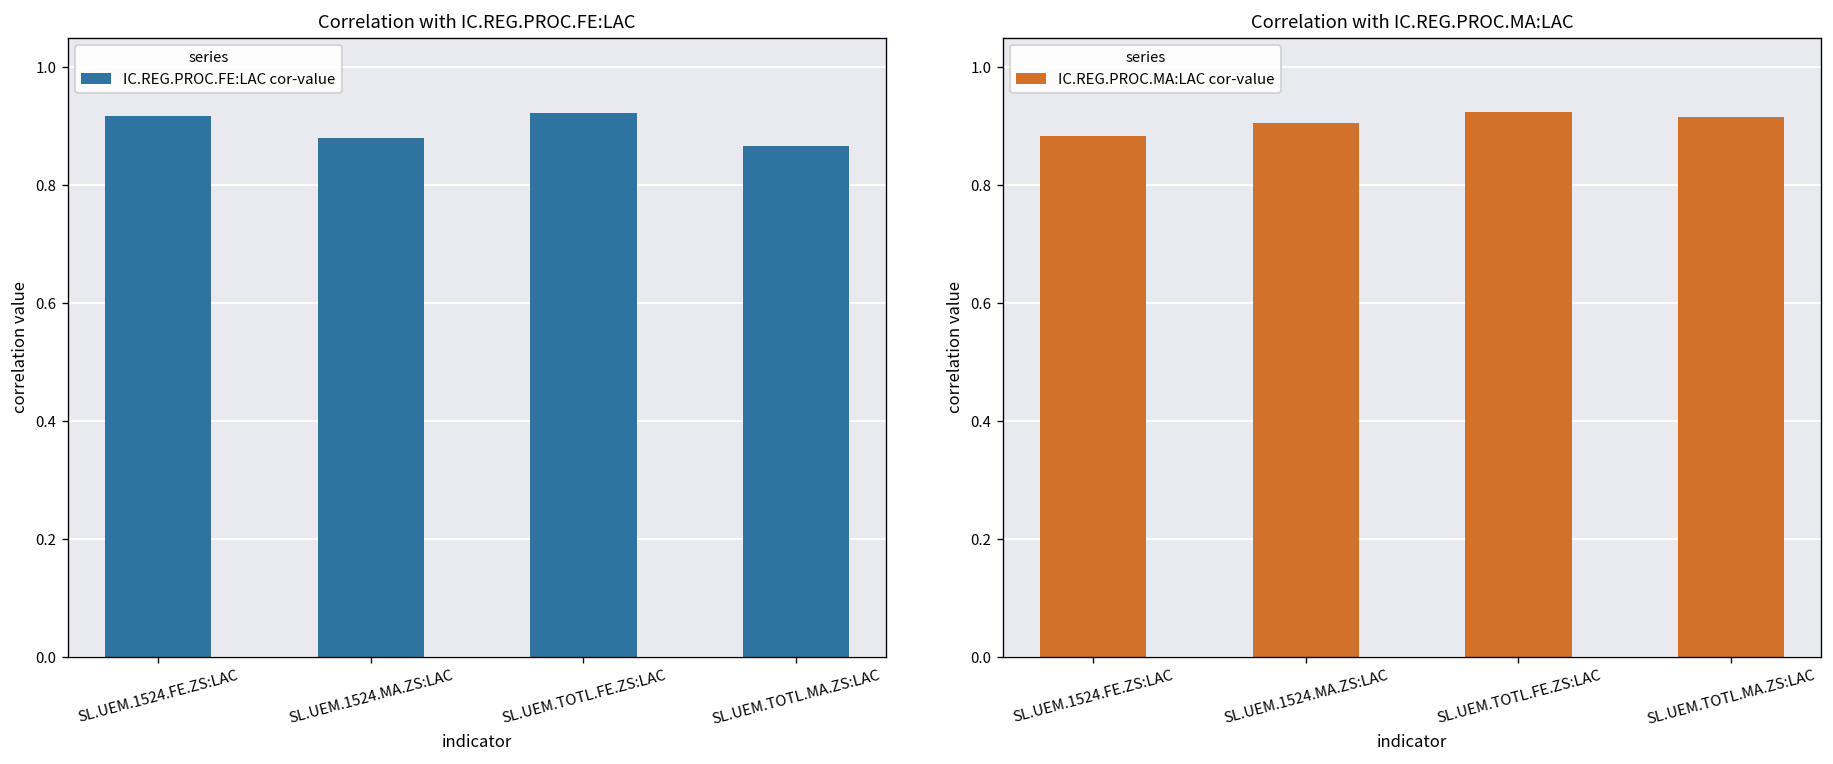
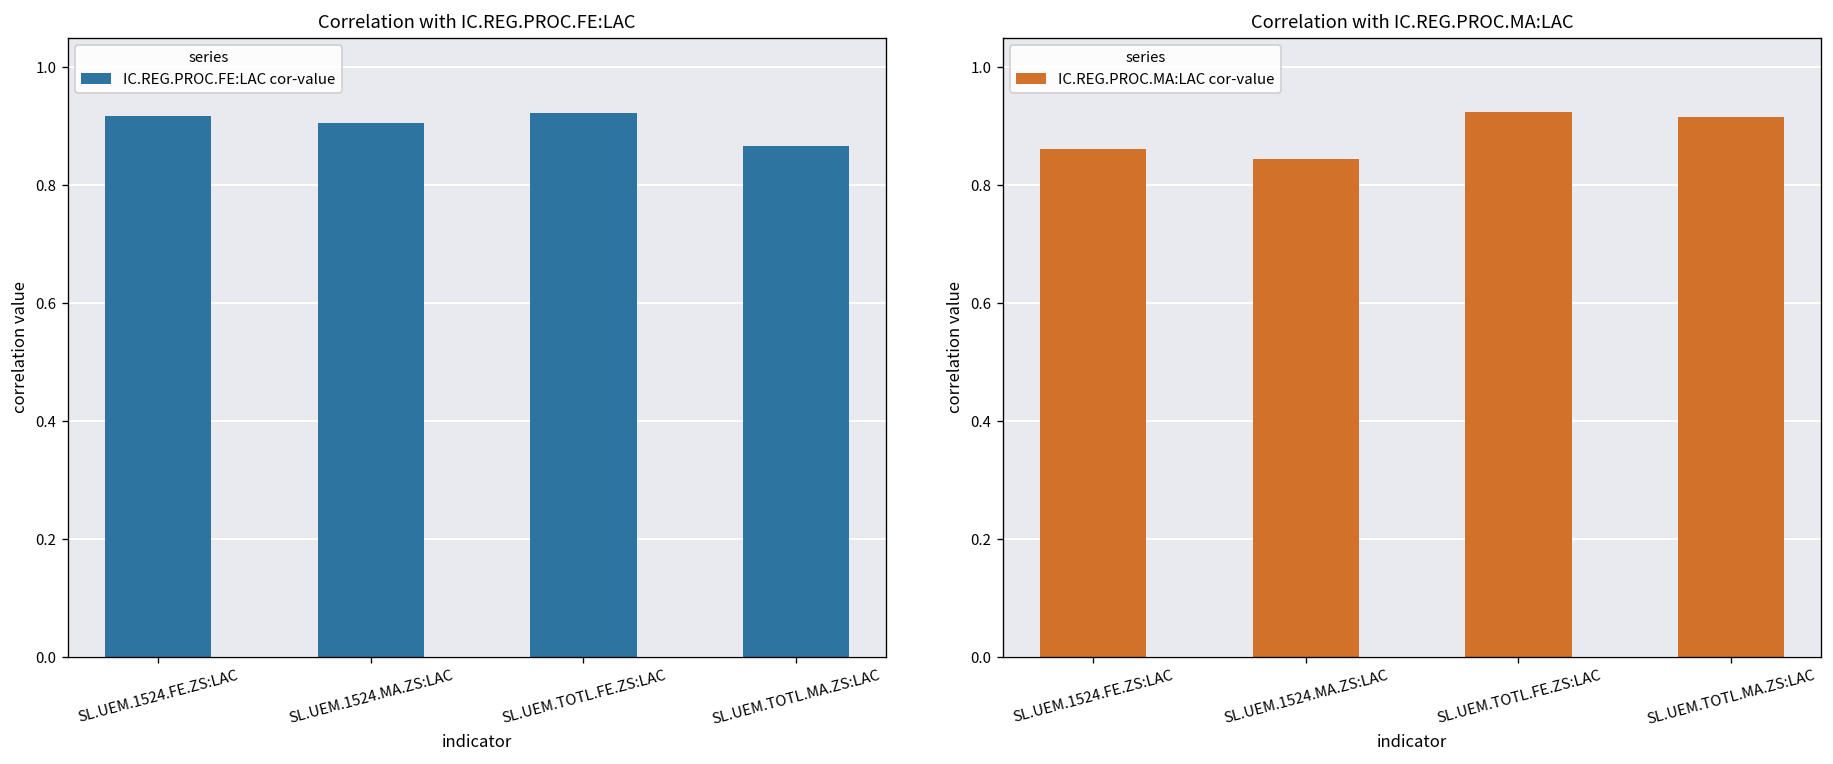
Correlation with IC.REG.PROC.FE:LAC, SL.UEM.1524.MA.ZS:LAC: 0.88 -> 0.90
Correlation with IC.REG.PROC.MA:LAC, SL.UEM.1524.FE.ZS:LAC: 0.88 -> 0.86
Correlation with IC.REG.PROC.MA:LAC, SL.UEM.1524.MA.ZS:LAC: 0.91 -> 0.84
